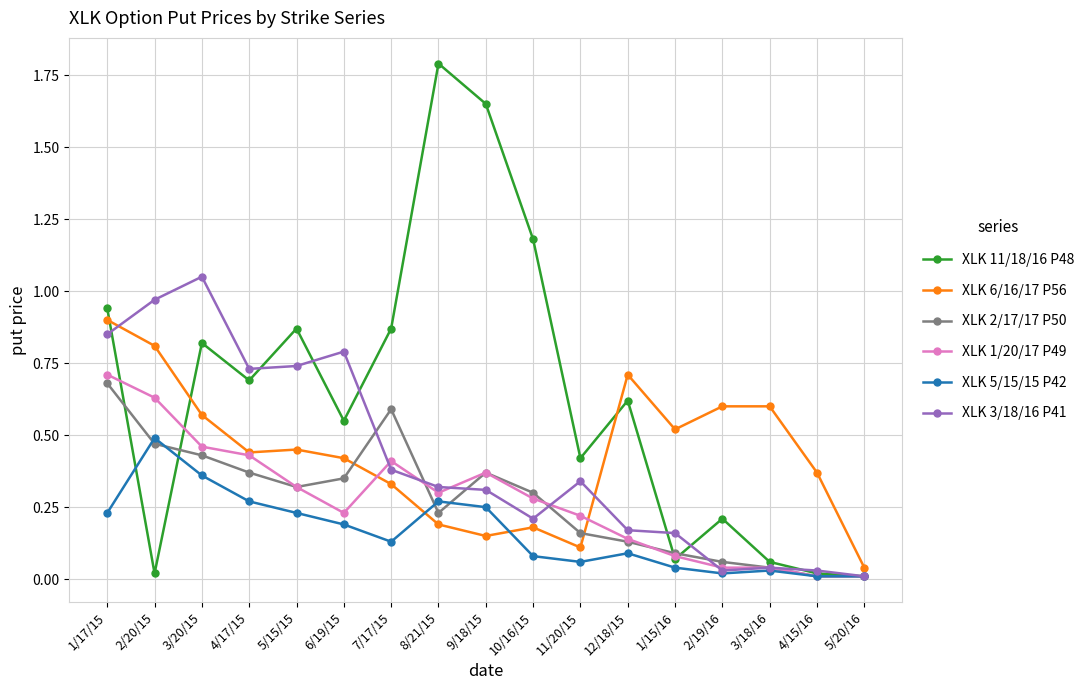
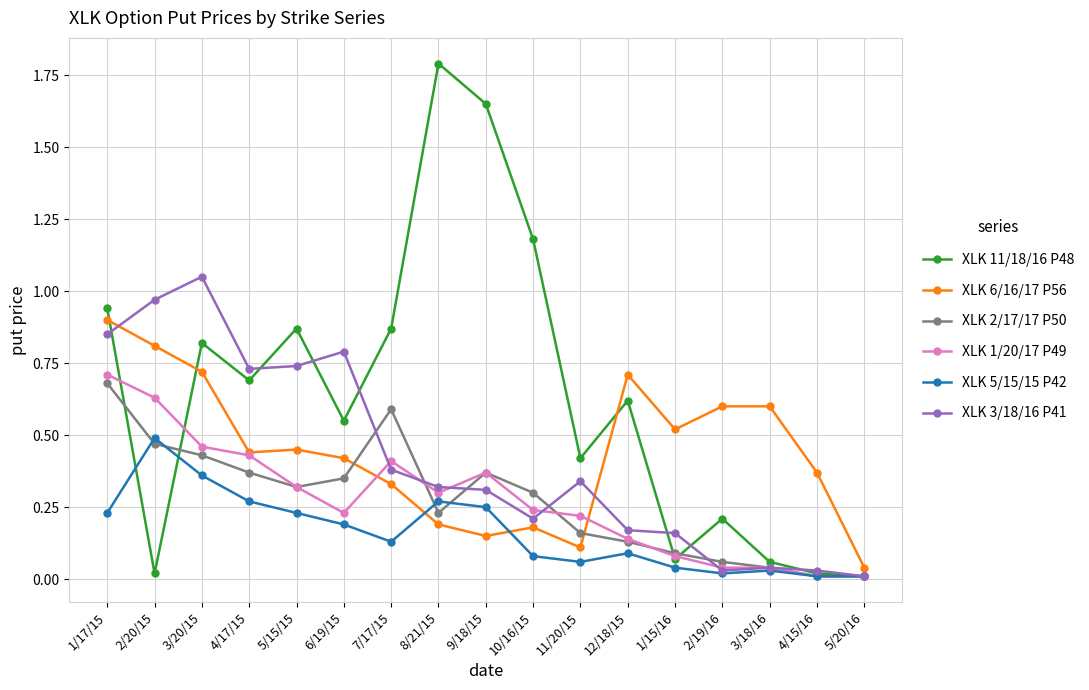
XLK 6/16/17 P56, 3/20/15: 0.57 -> 0.72
XLK 1/20/17 P49, 10/16/15: 0.28 -> 0.24
